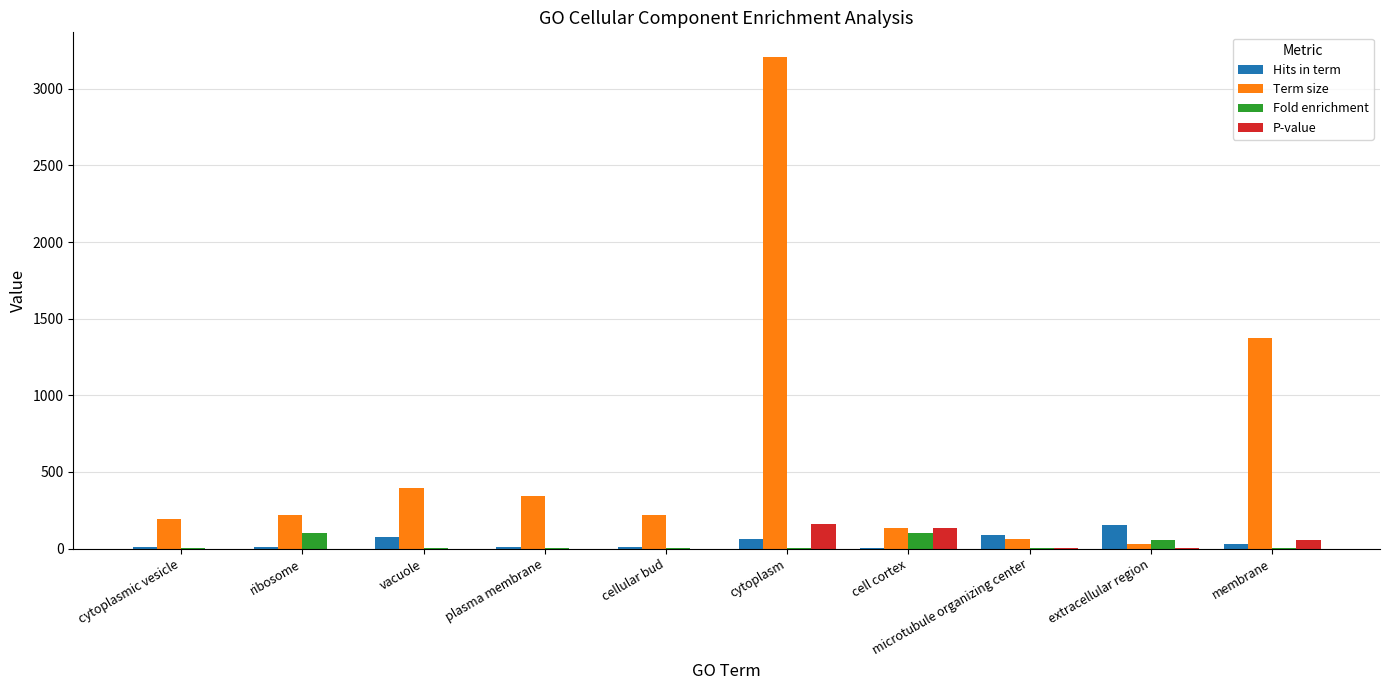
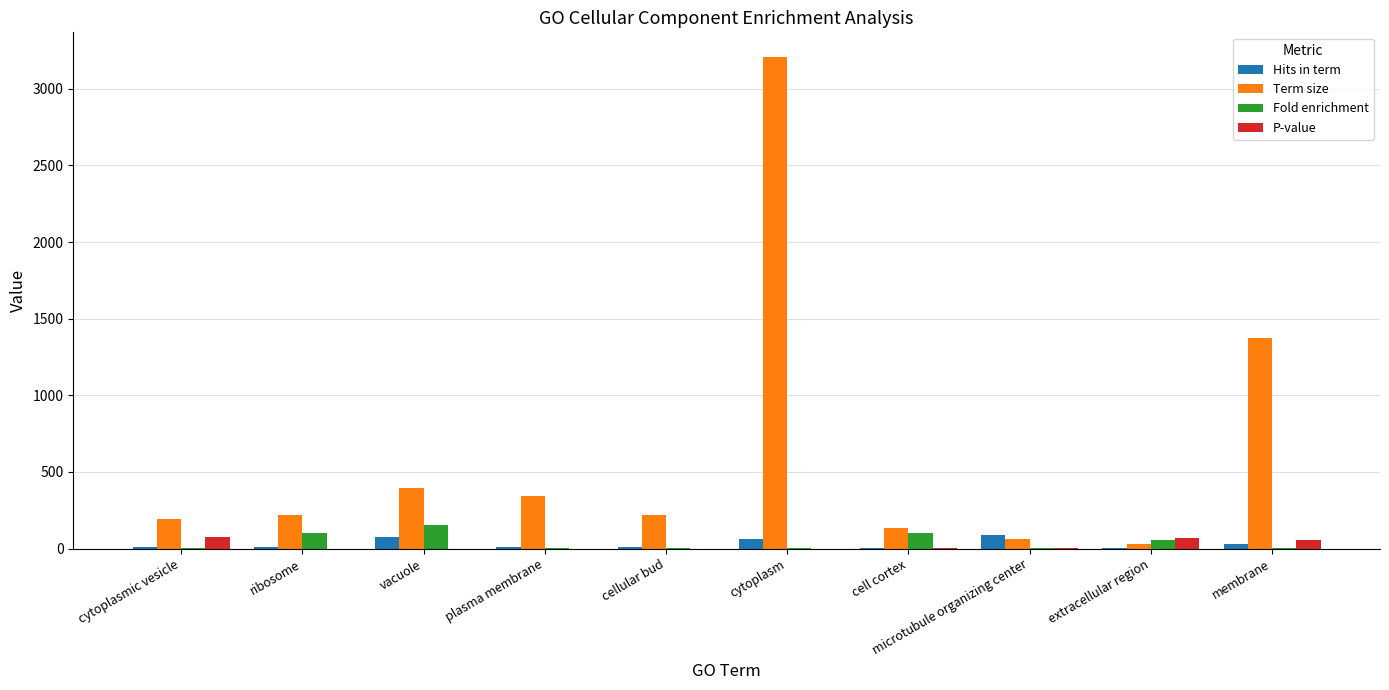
P-value, cytoplasmic vesicle: 0 -> 80
Fold enrichment, vacuole: 0 -> 150
P-value, cytoplasm: 160 -> 0
P-value, cell cortex: 130 -> 0
Hits in term, extracellular region: 150 -> 0
P-value, extracellular region: 0 -> 70
